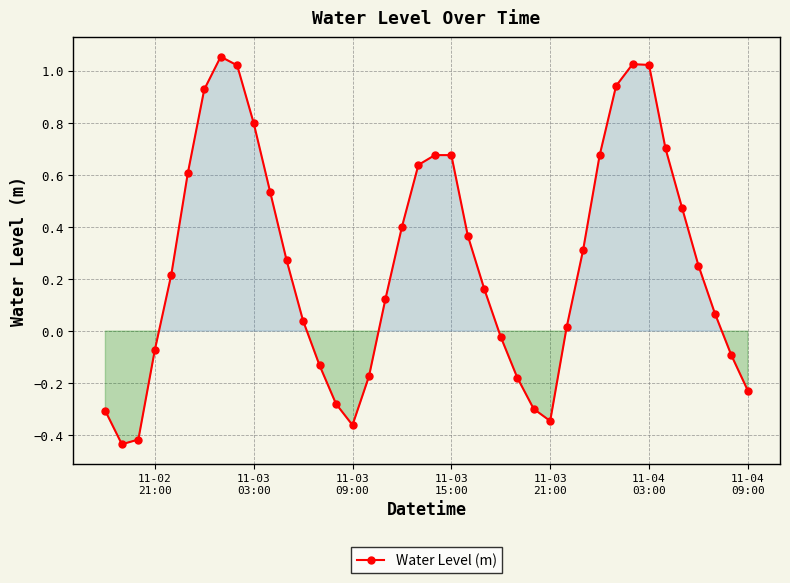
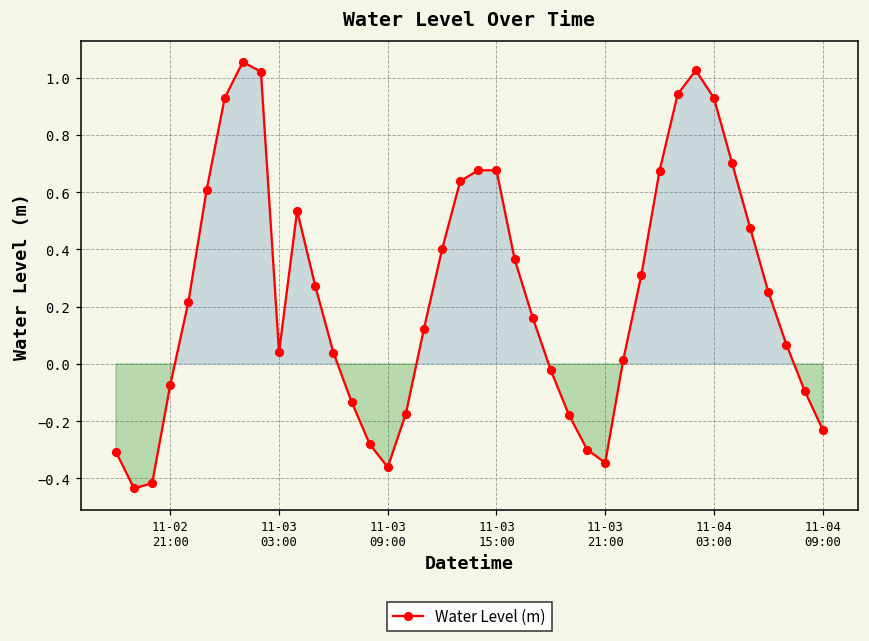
11-03 03:00: 0.80 -> 0.04
11-04 03:00: 1.02 -> 0.93
